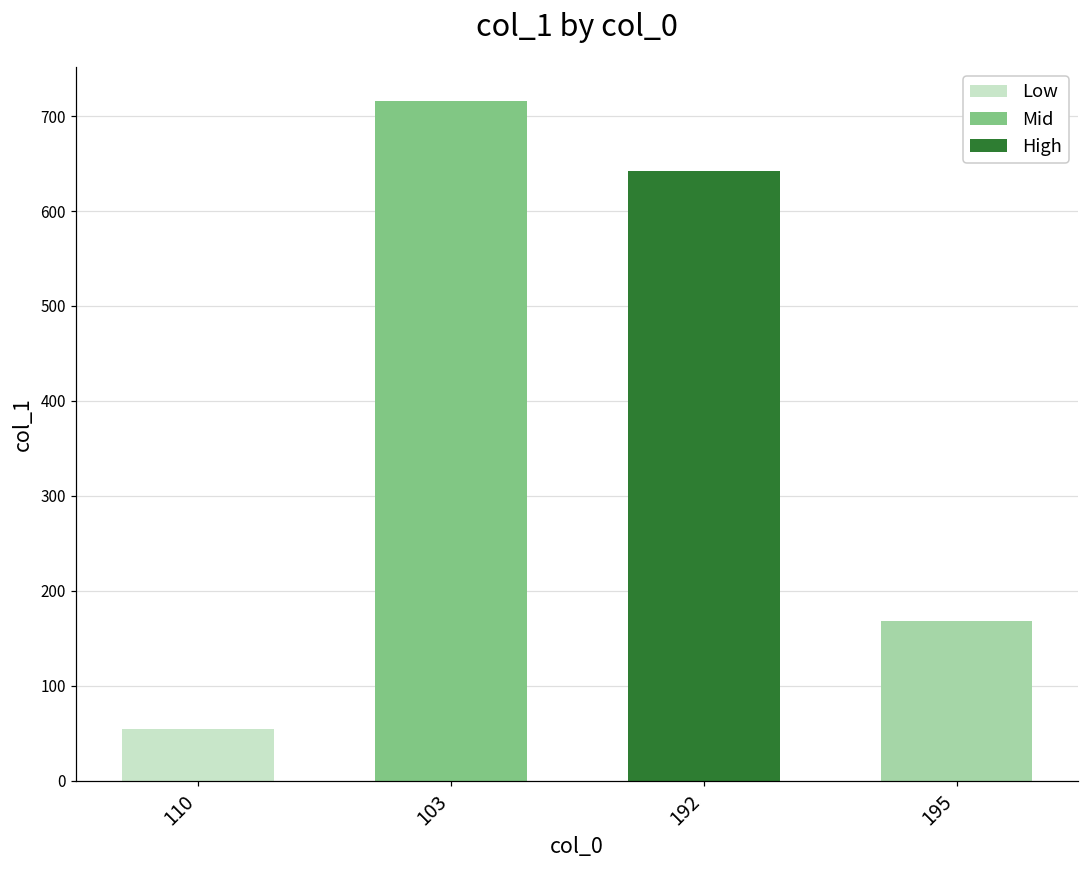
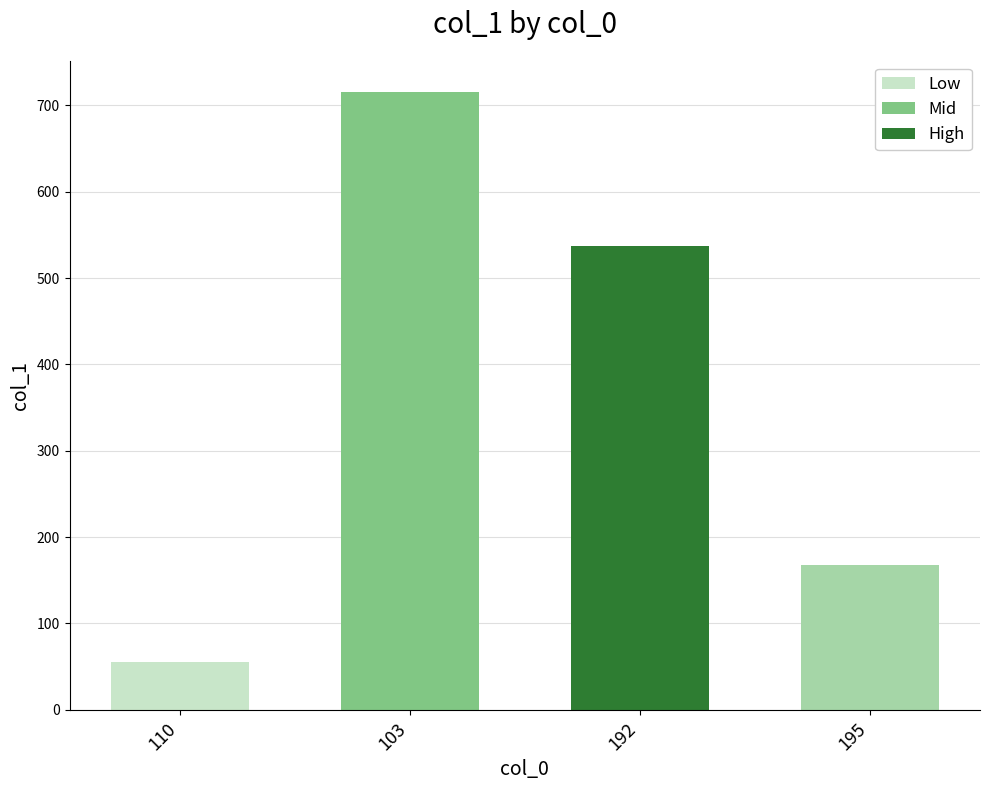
192: 640 -> 540
